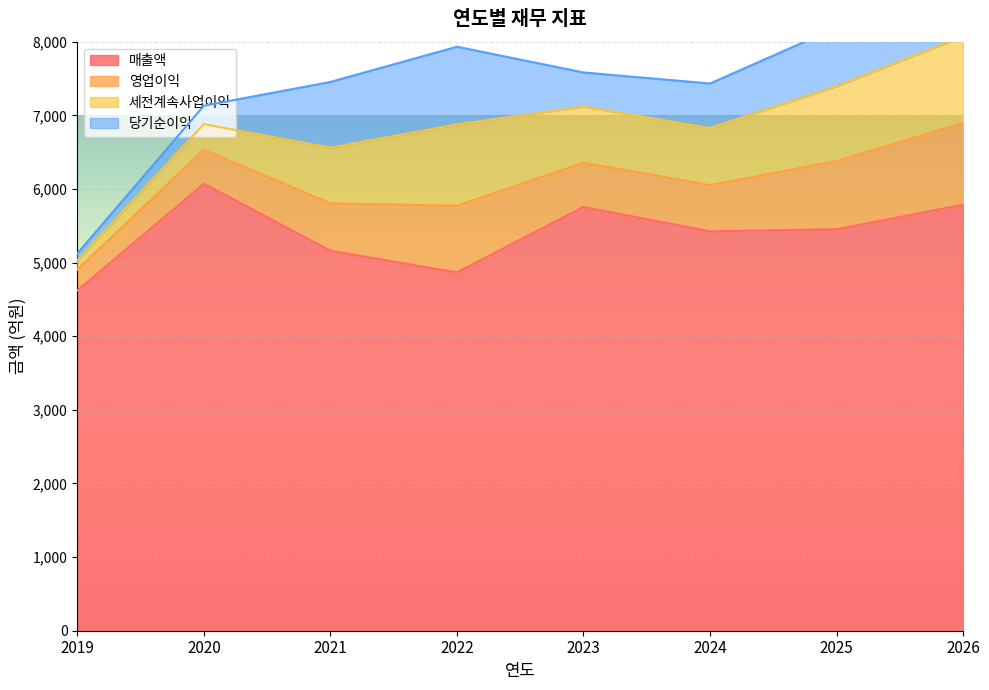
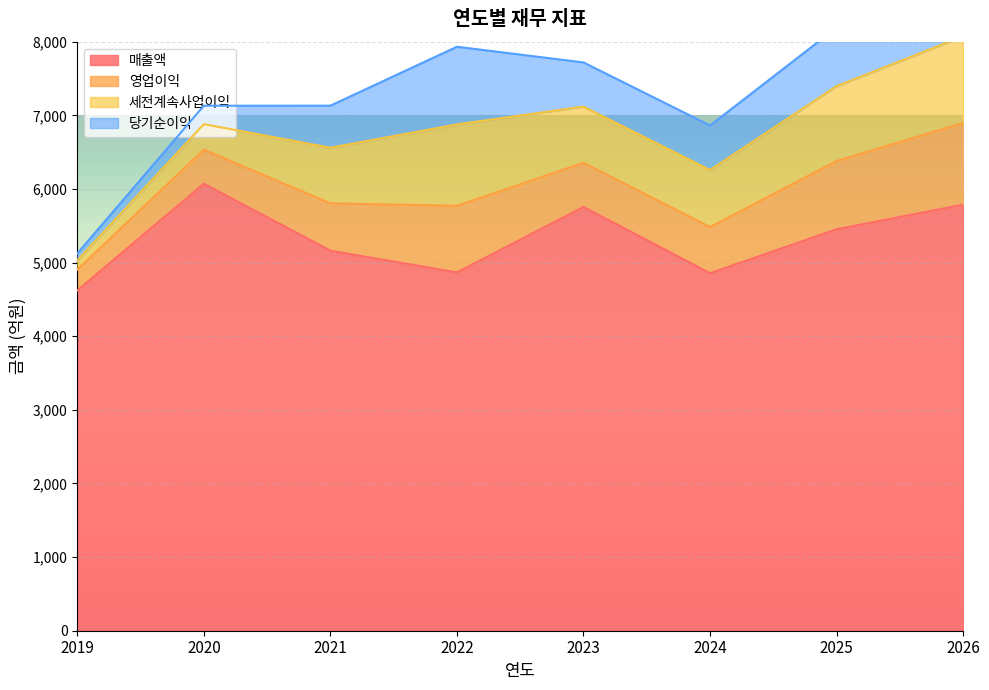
당기순이익, 2021: 900 -> 600
당기순이익, 2023: 500 -> 600
매출액, 2024: 5,400 -> 4,900
